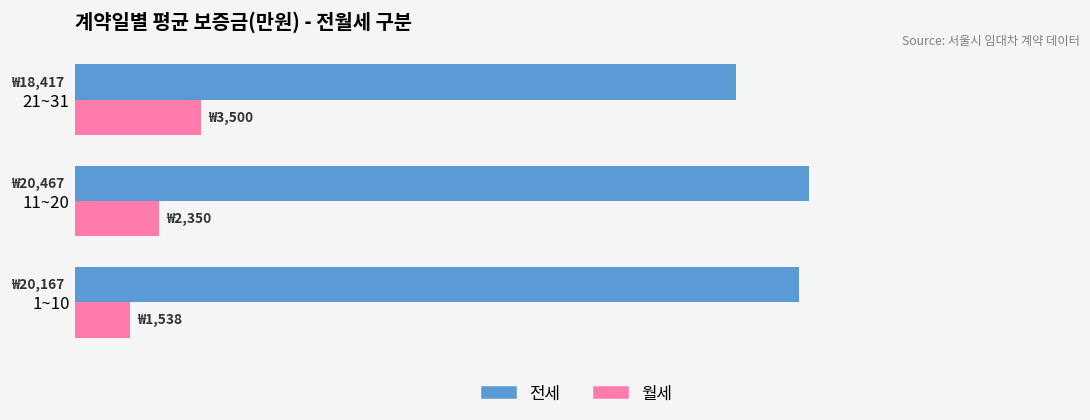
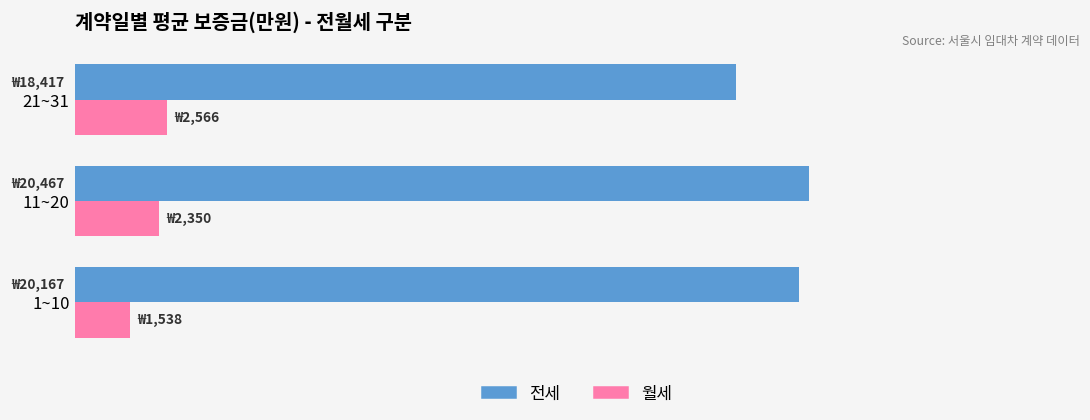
월세, 21~31: 3,500 -> 2,566
